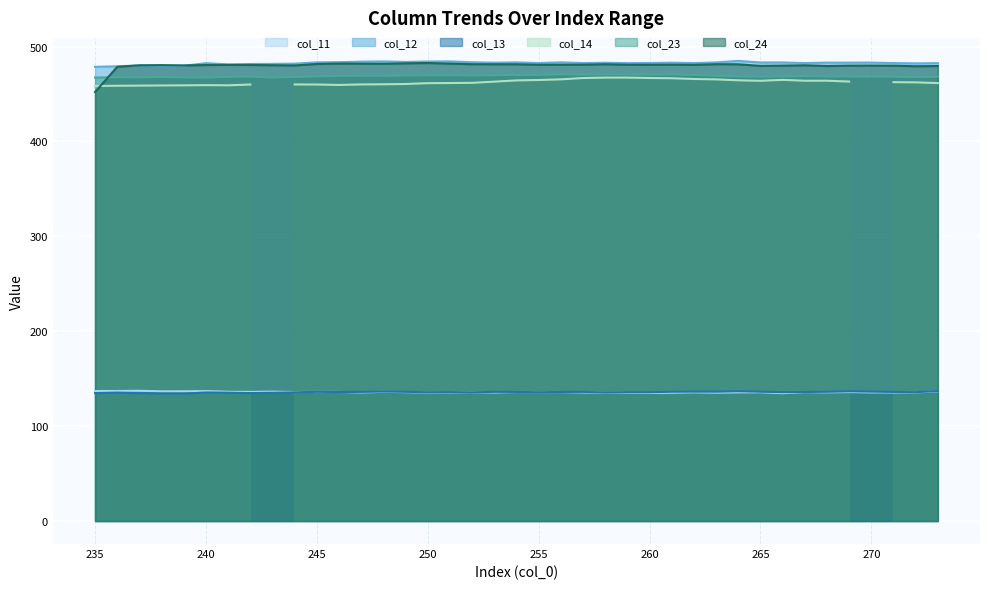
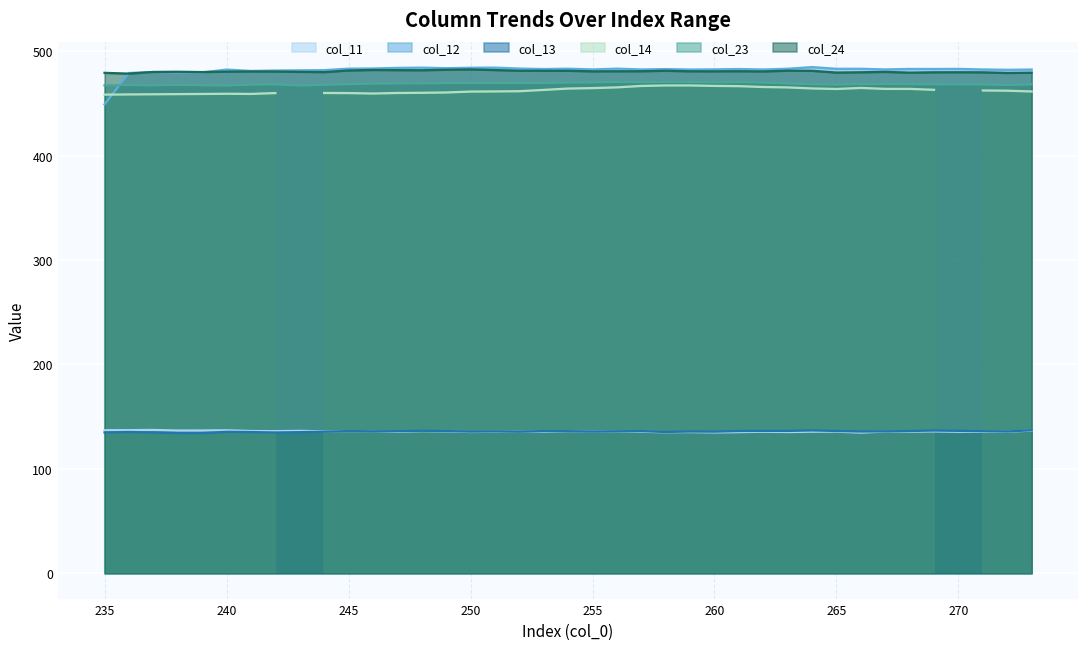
col_12, 235: 480 -> 450
col_24, 235: 450 -> 480
